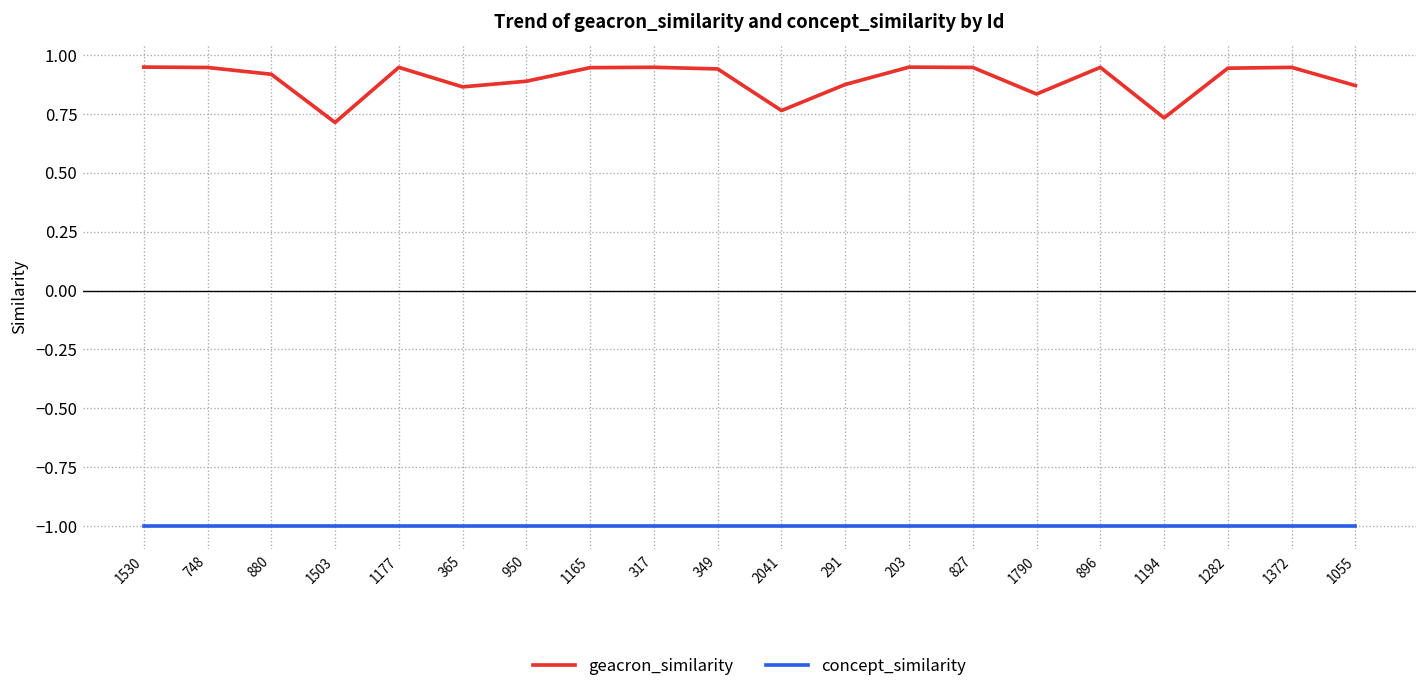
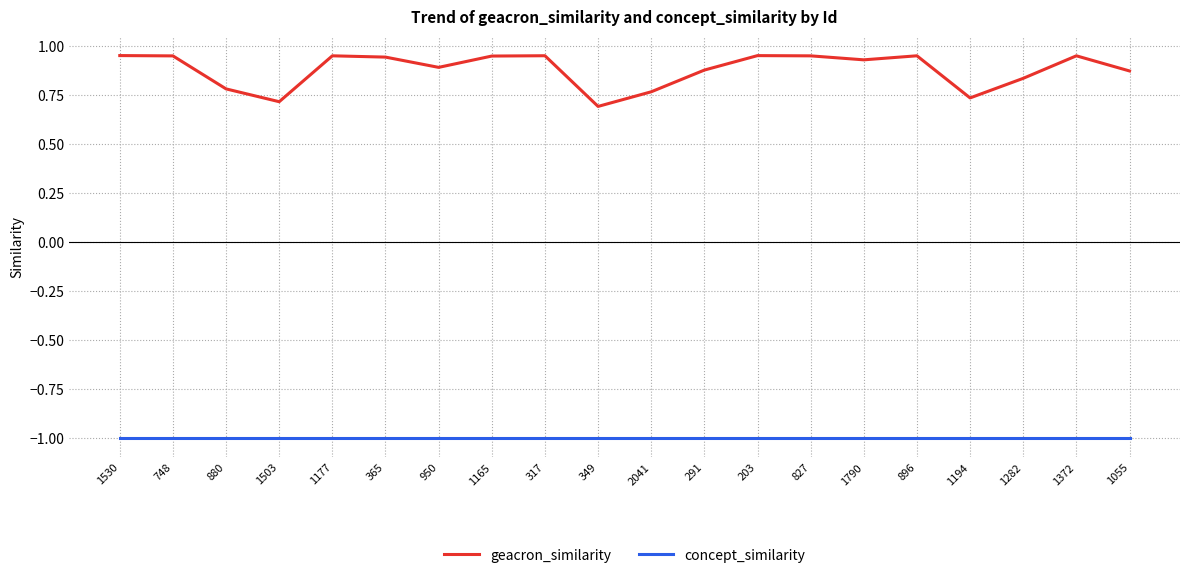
geacron_similarity, 880: 0.92 -> 0.78
geacron_similarity, 365: 0.87 -> 0.94
geacron_similarity, 349: 0.94 -> 0.69
geacron_similarity, 1790: 0.83 -> 0.93
geacron_similarity, 1282: 0.94 -> 0.83
